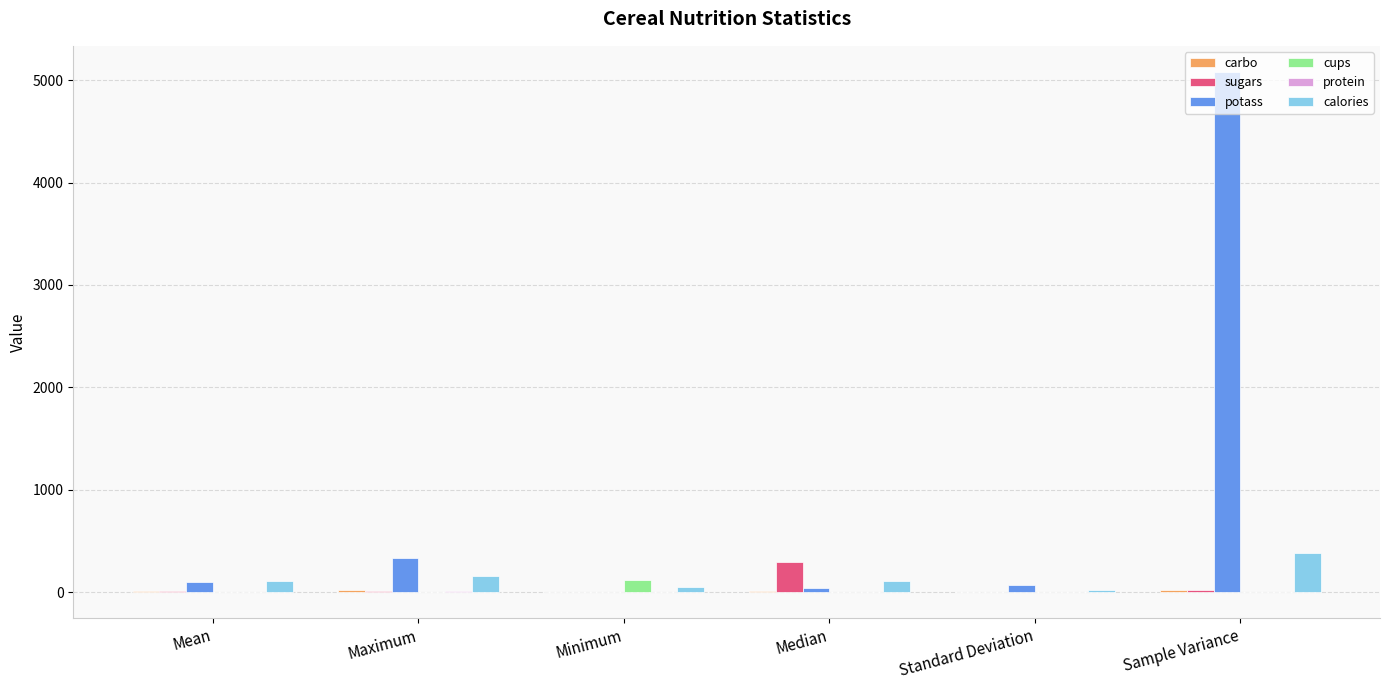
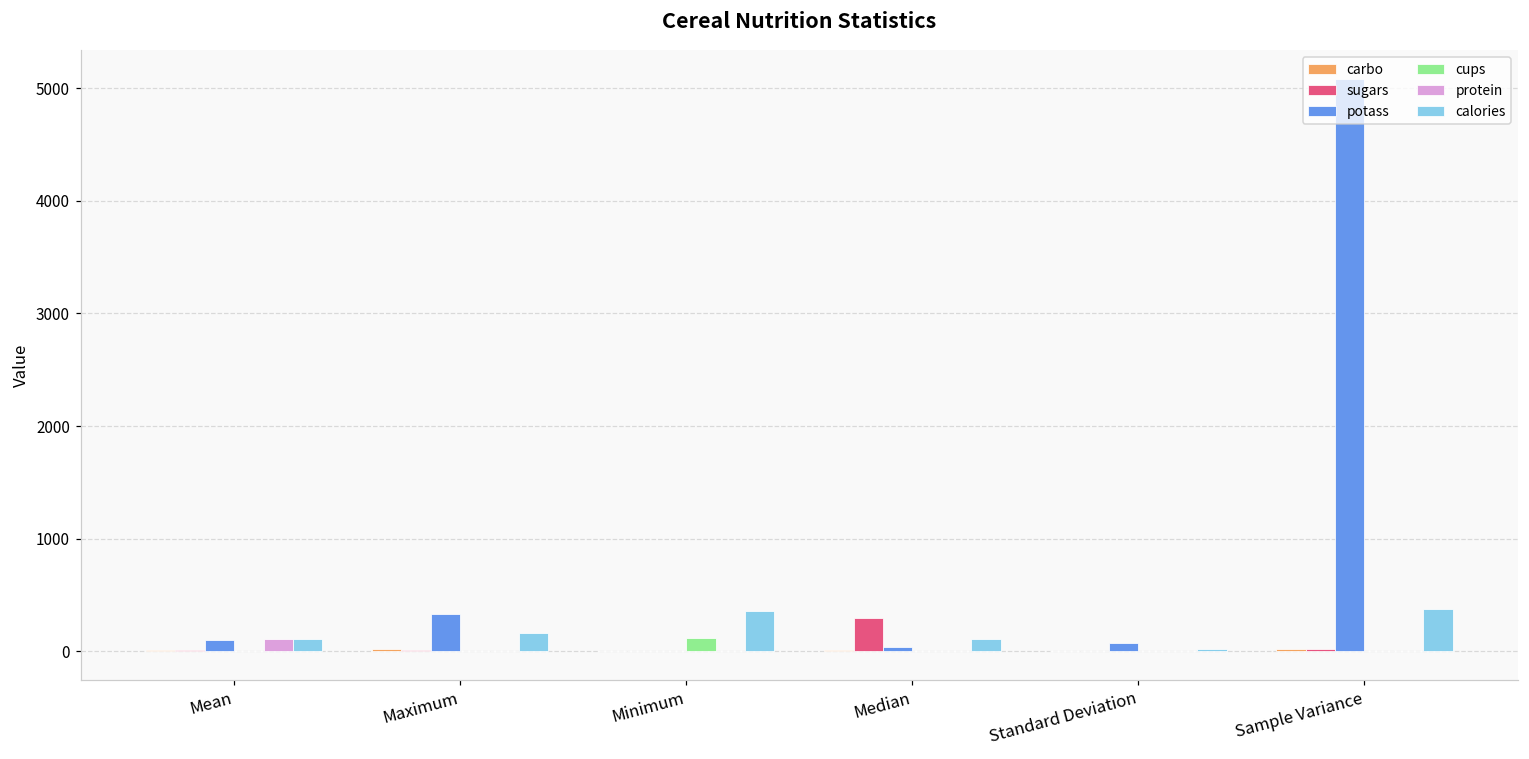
protein, Mean: 0 -> 110
calories, Minimum: 50 -> 360
